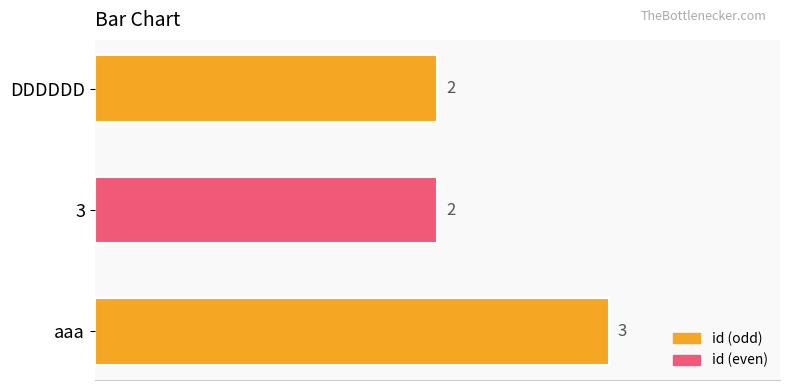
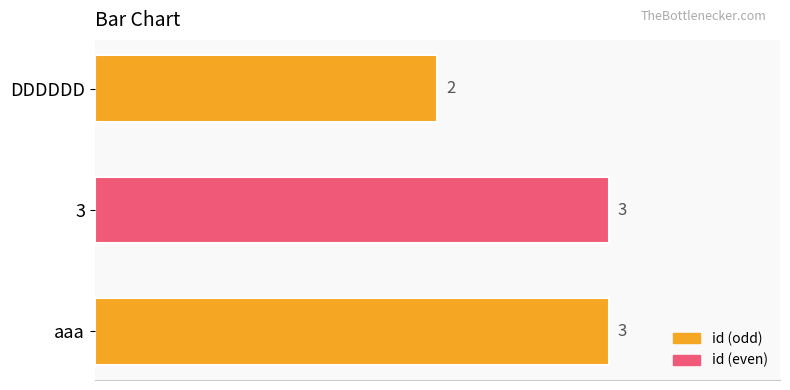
3: 2 -> 3
